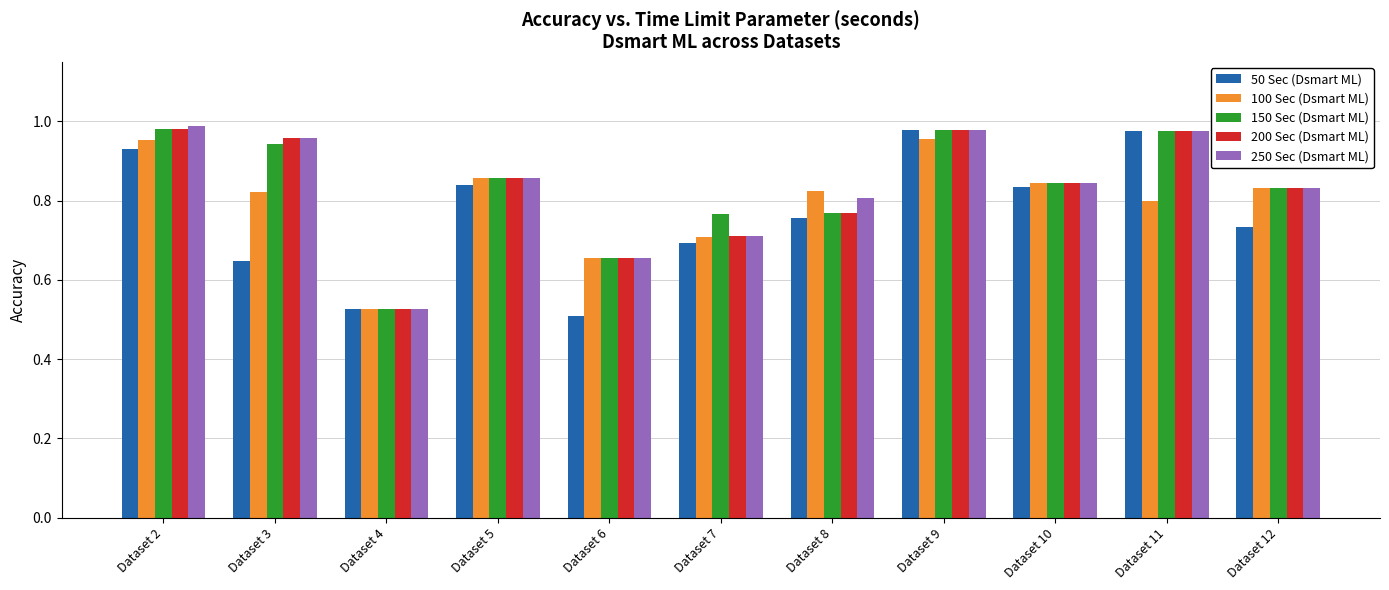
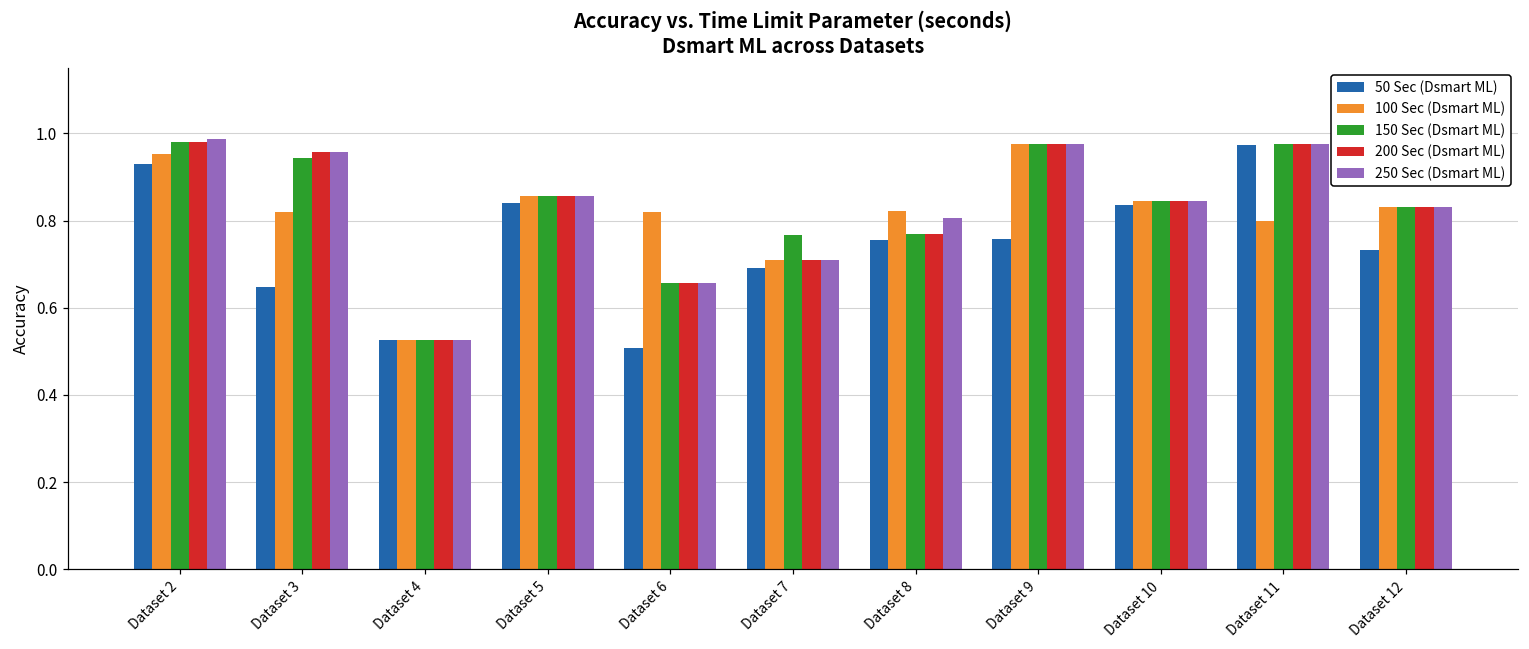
100 Sec (Dsmart ML), Dataset 6: 0.66 -> 0.82
50 Sec (Dsmart ML), Dataset 9: 0.98 -> 0.76
100 Sec (Dsmart ML), Dataset 9: 0.96 -> 0.98
